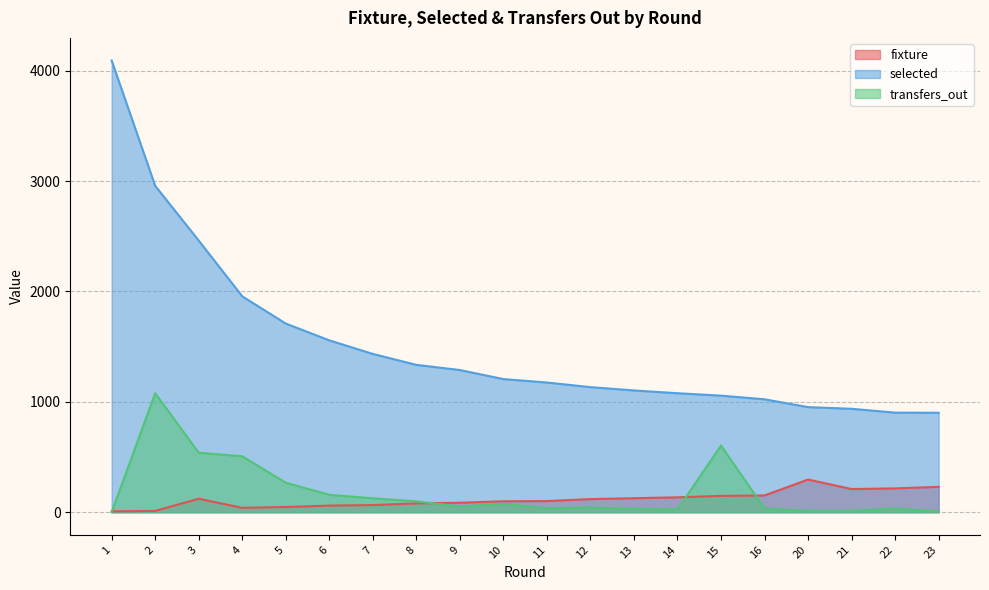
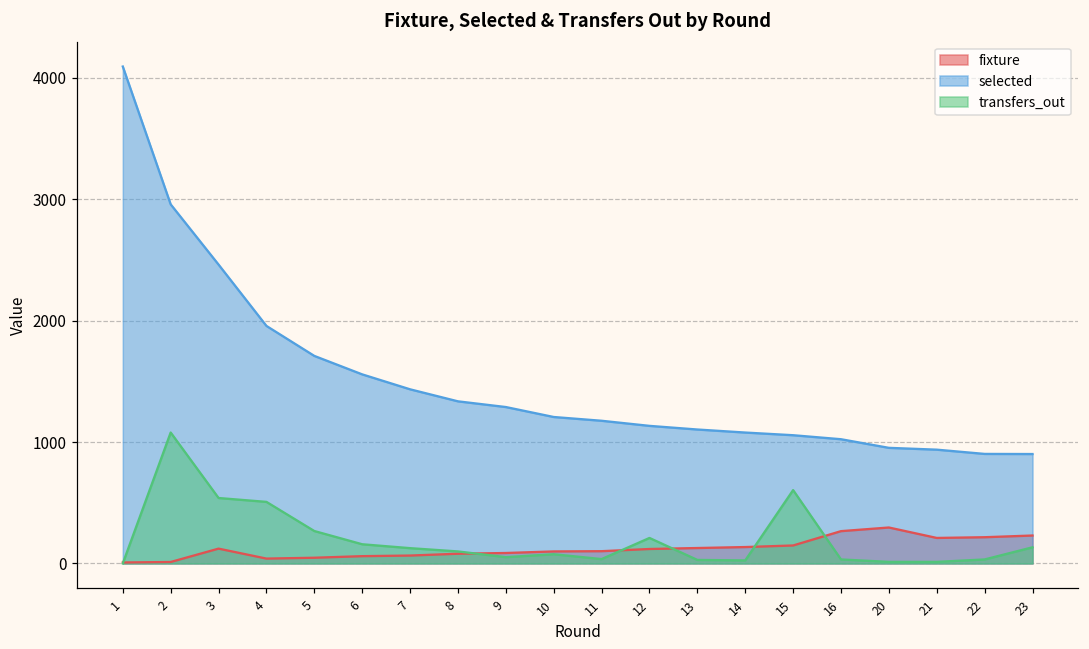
transfers_out, 12: 40 -> 210
fixture, 16: 150 -> 270
transfers_out, 23: 10 -> 130
